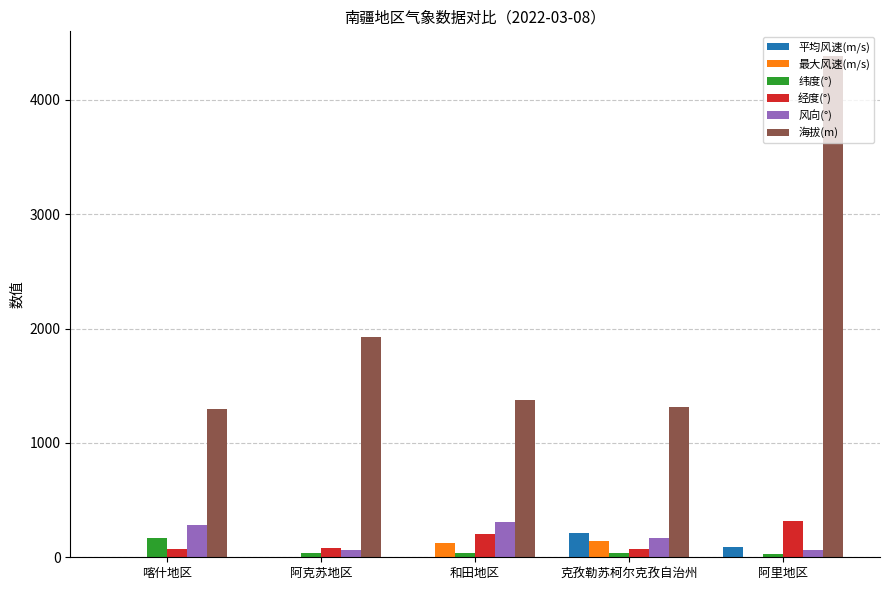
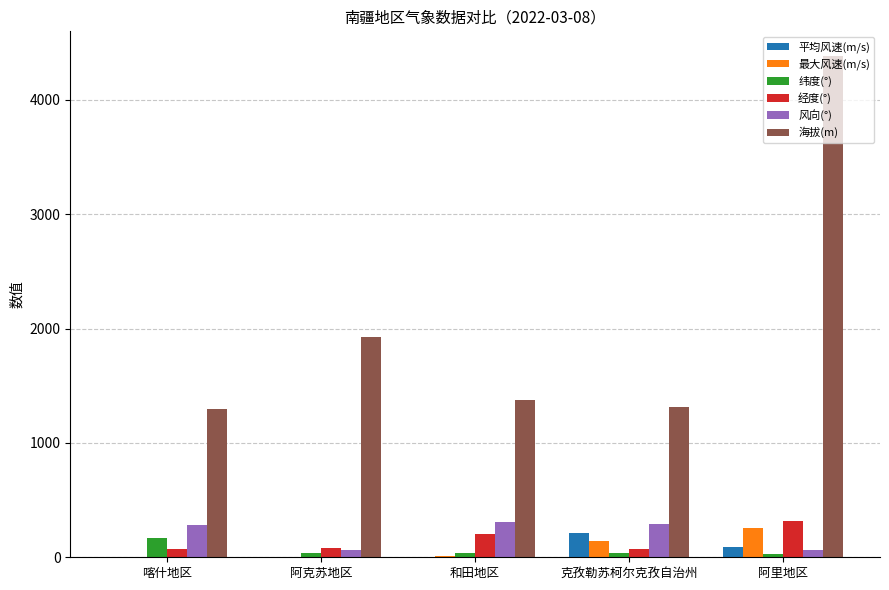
最大风速(m/s), 和田地区: 120 -> 10
风向(°), 克孜勒苏柯尔克孜自治州: 170 -> 300
最大风速(m/s), 阿里地区: 10 -> 260
